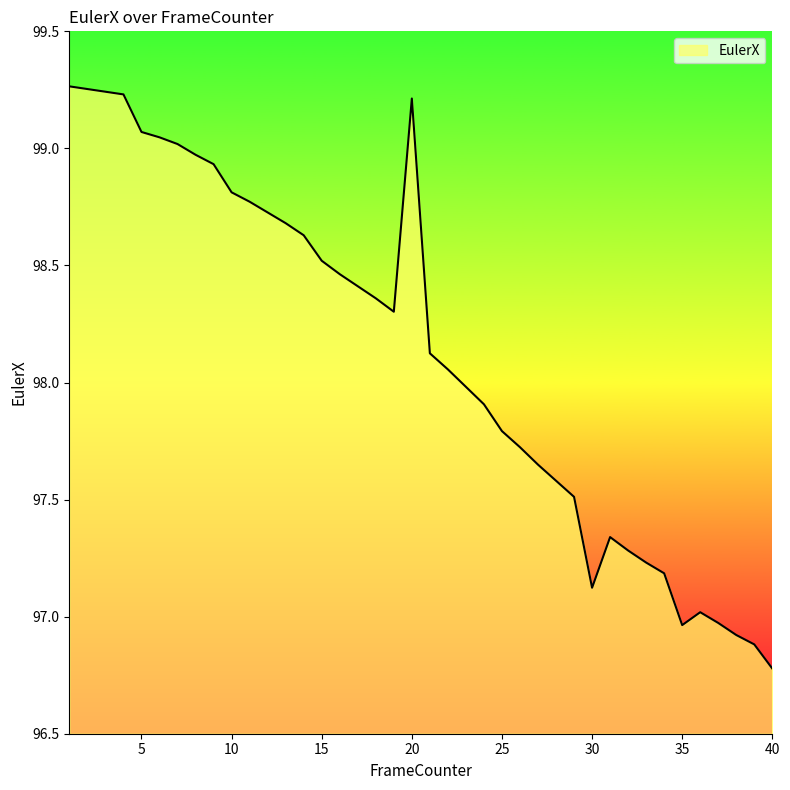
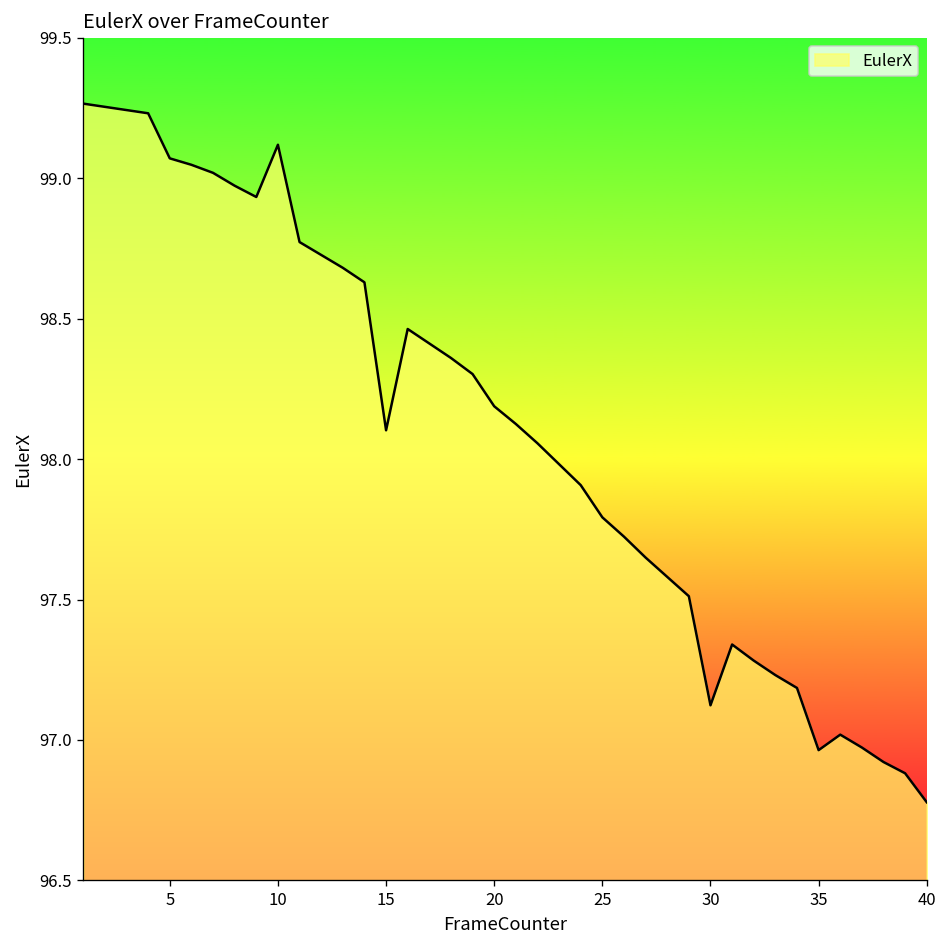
10: 98.81 -> 99.12
15: 98.52 -> 98.10
20: 99.21 -> 98.19
